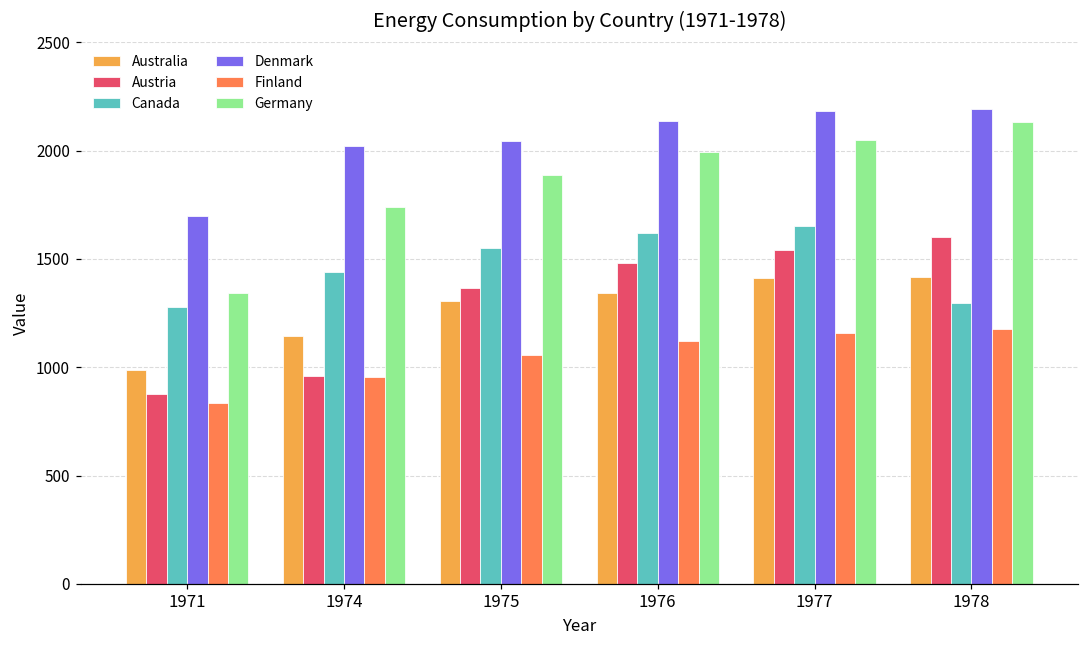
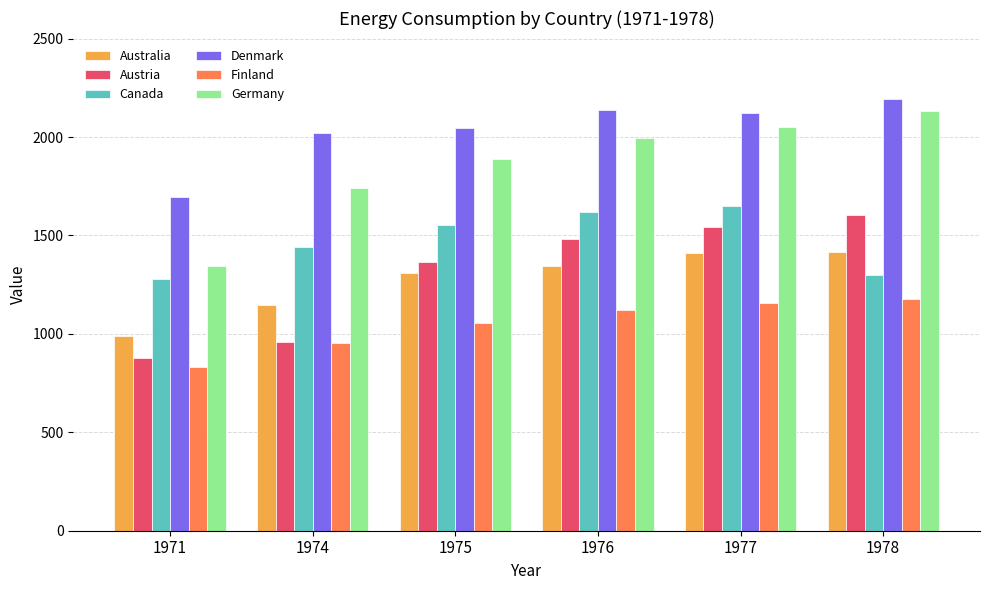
Denmark, 1977: 2190 -> 2120
